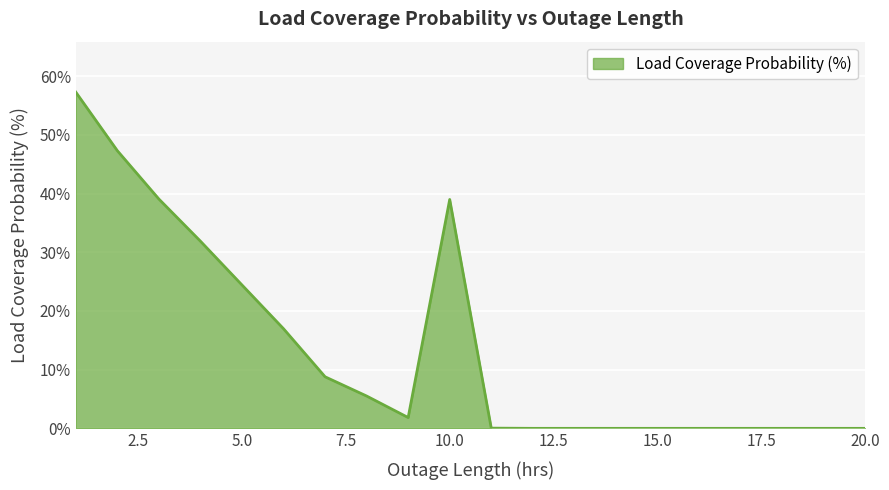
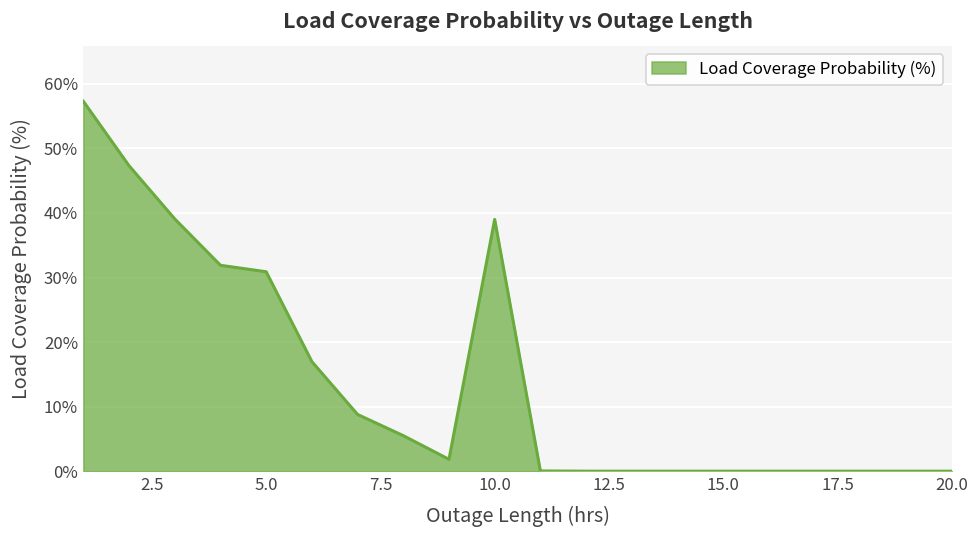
5.0: 24% -> 31%
